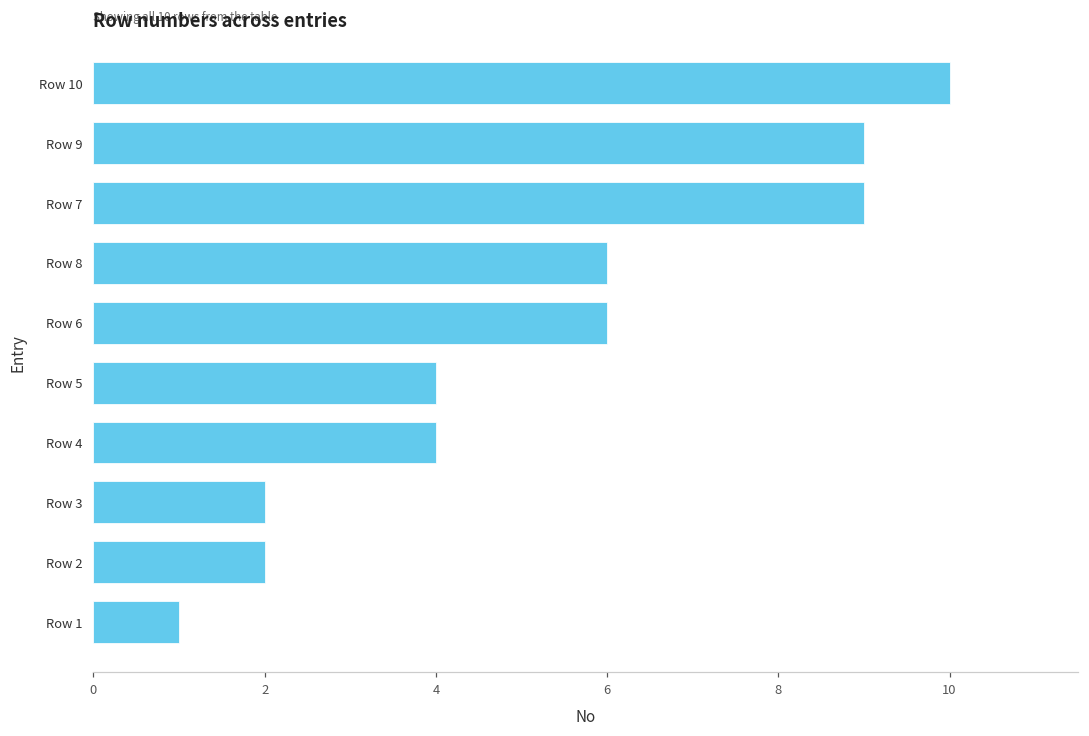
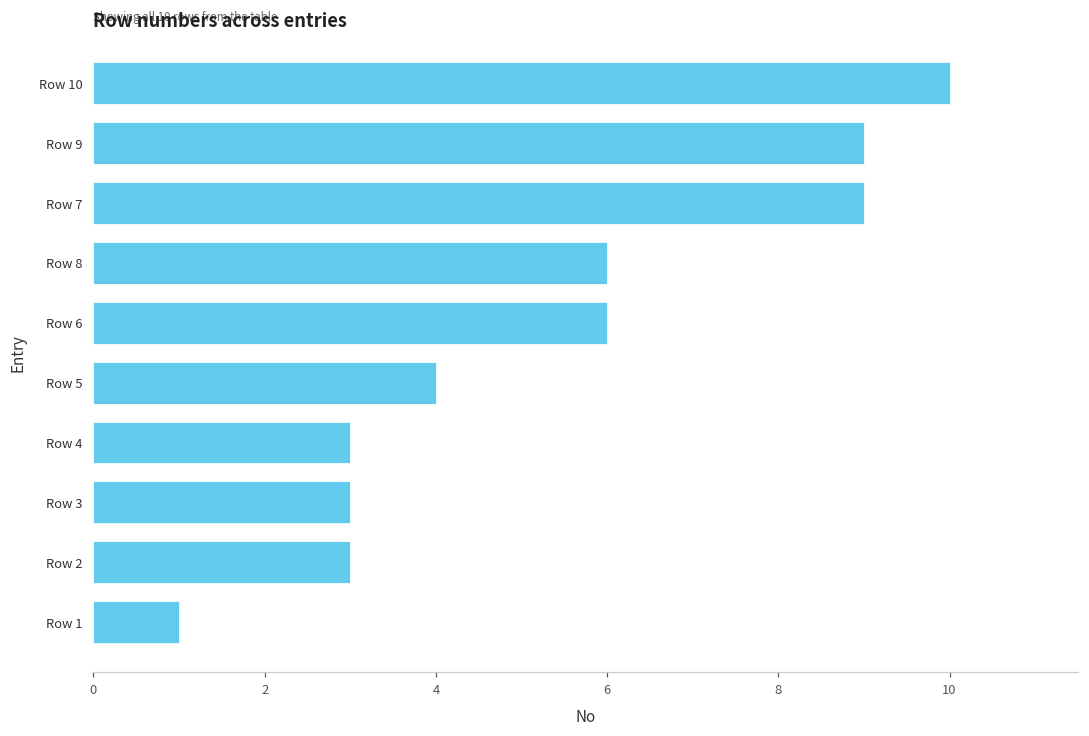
Row 4: 4 -> 3
Row 3: 2 -> 3
Row 2: 2 -> 3
